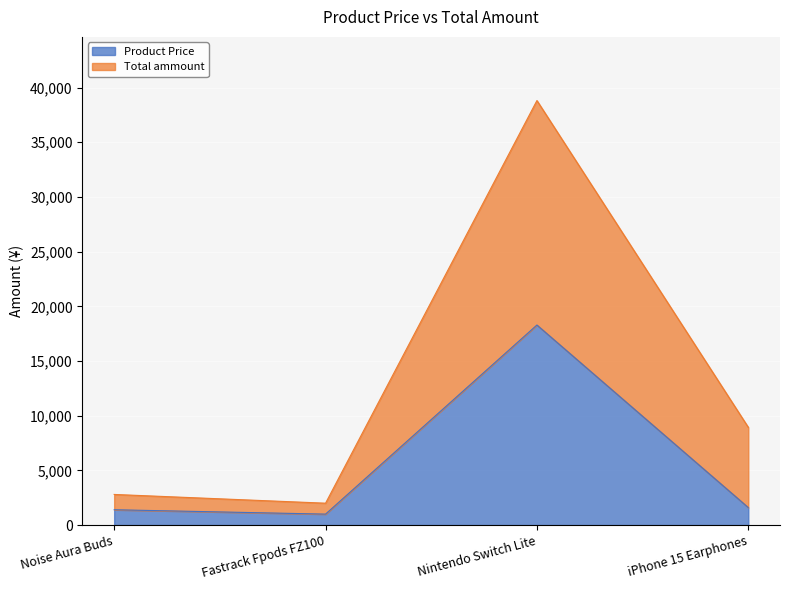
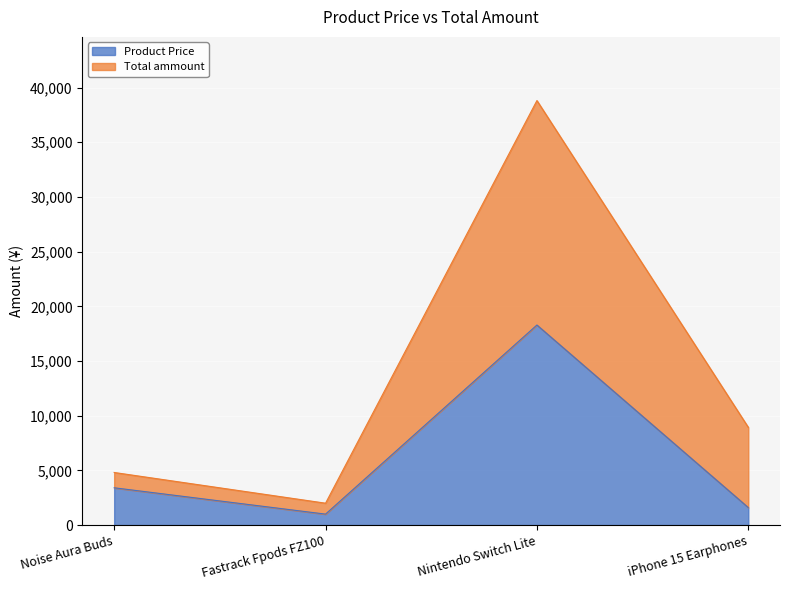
Product Price, Noise Aura Buds: 1,400 -> 3,400
